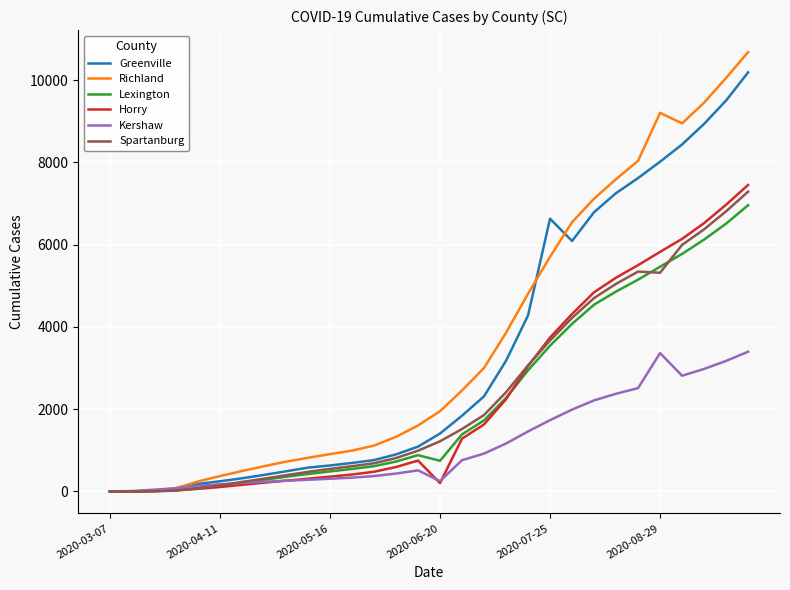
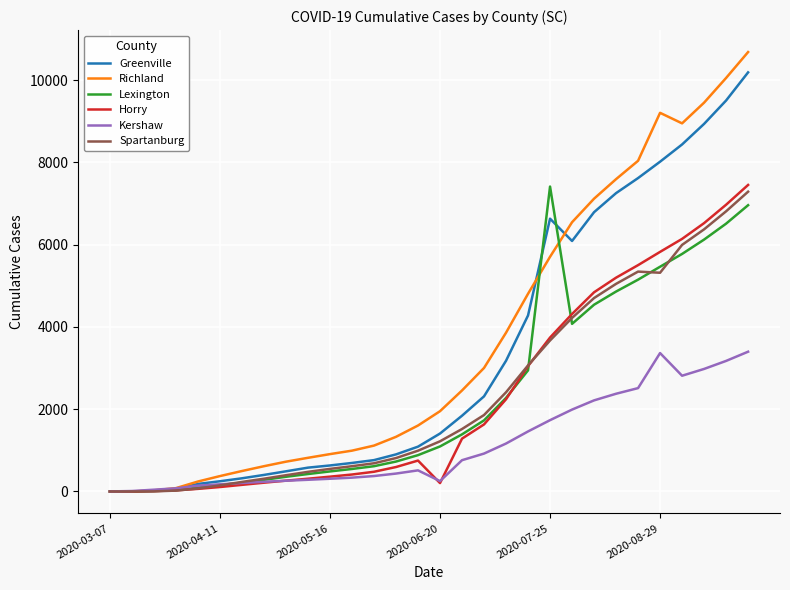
Lexington, 2020-06-20: 700 -> 1100
Lexington, 2020-07-25: 3500 -> 7400
